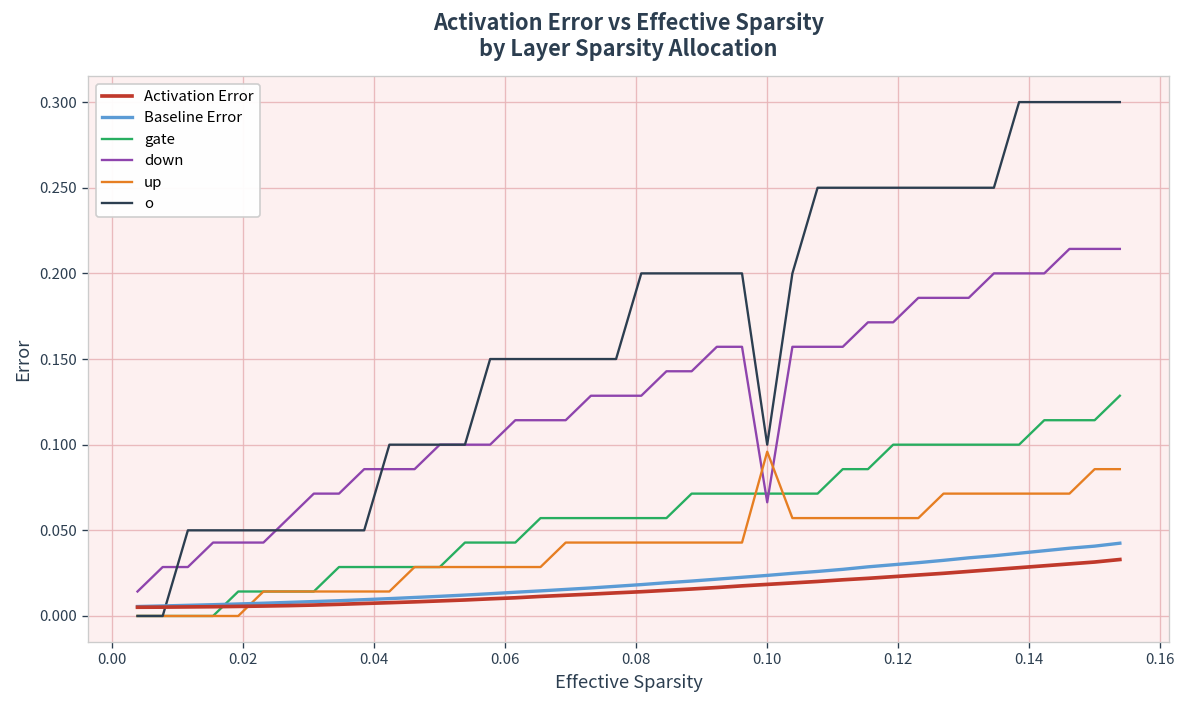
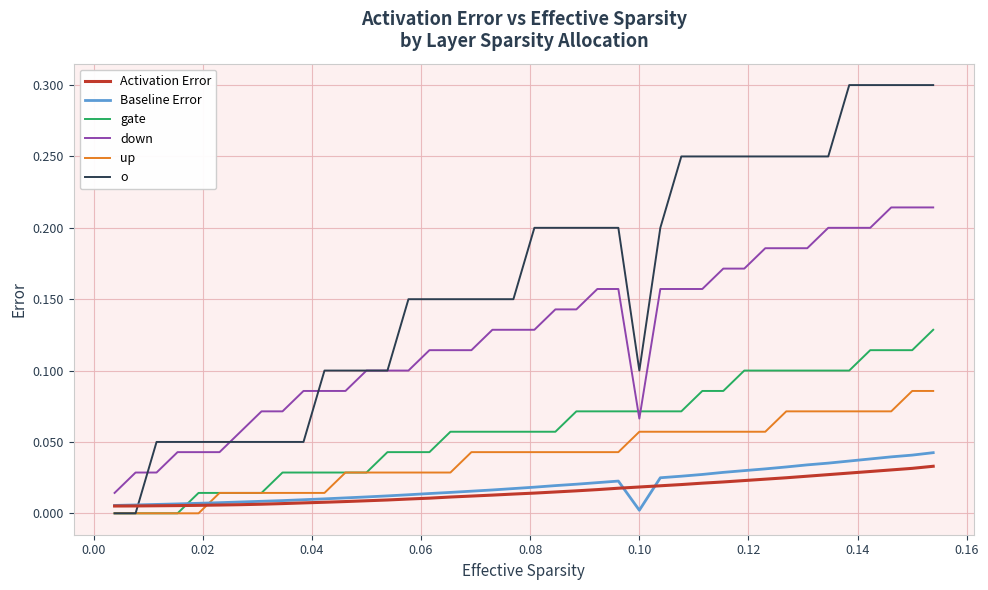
Baseline Error, 0.10: 0.024 -> 0.002
up, 0.10: 0.096 -> 0.057
